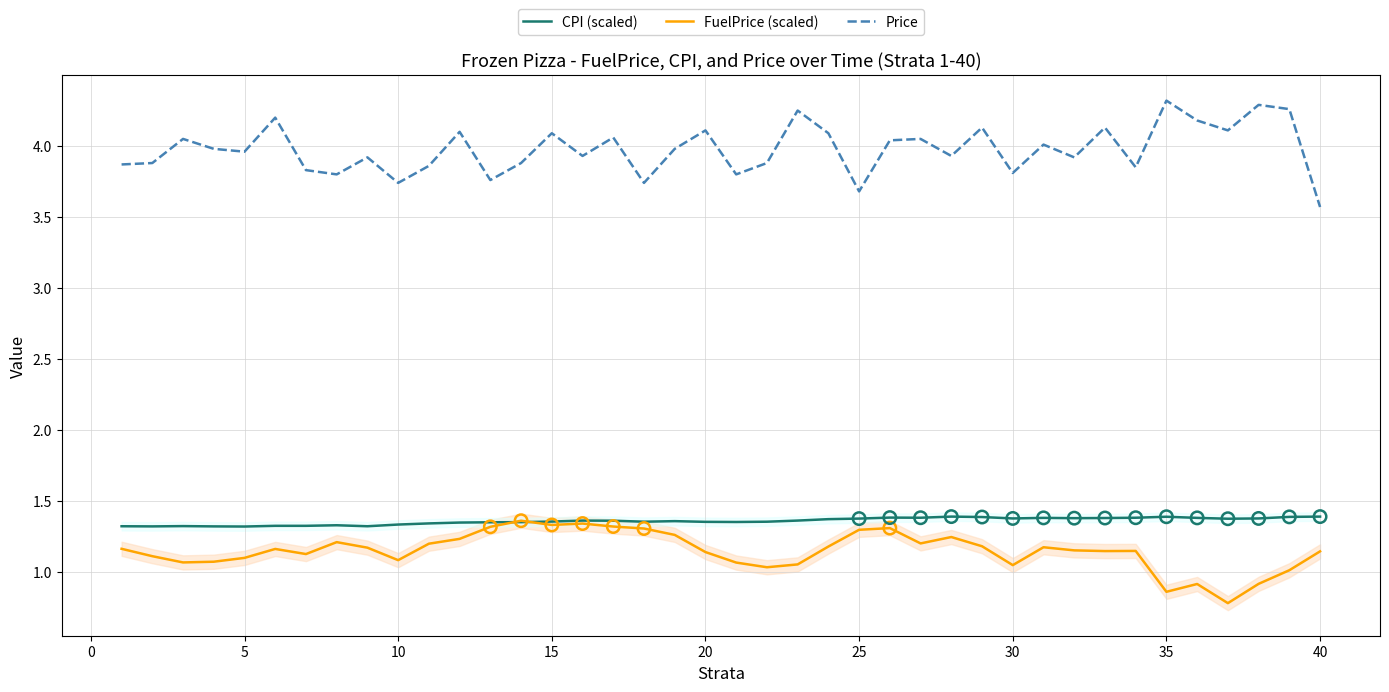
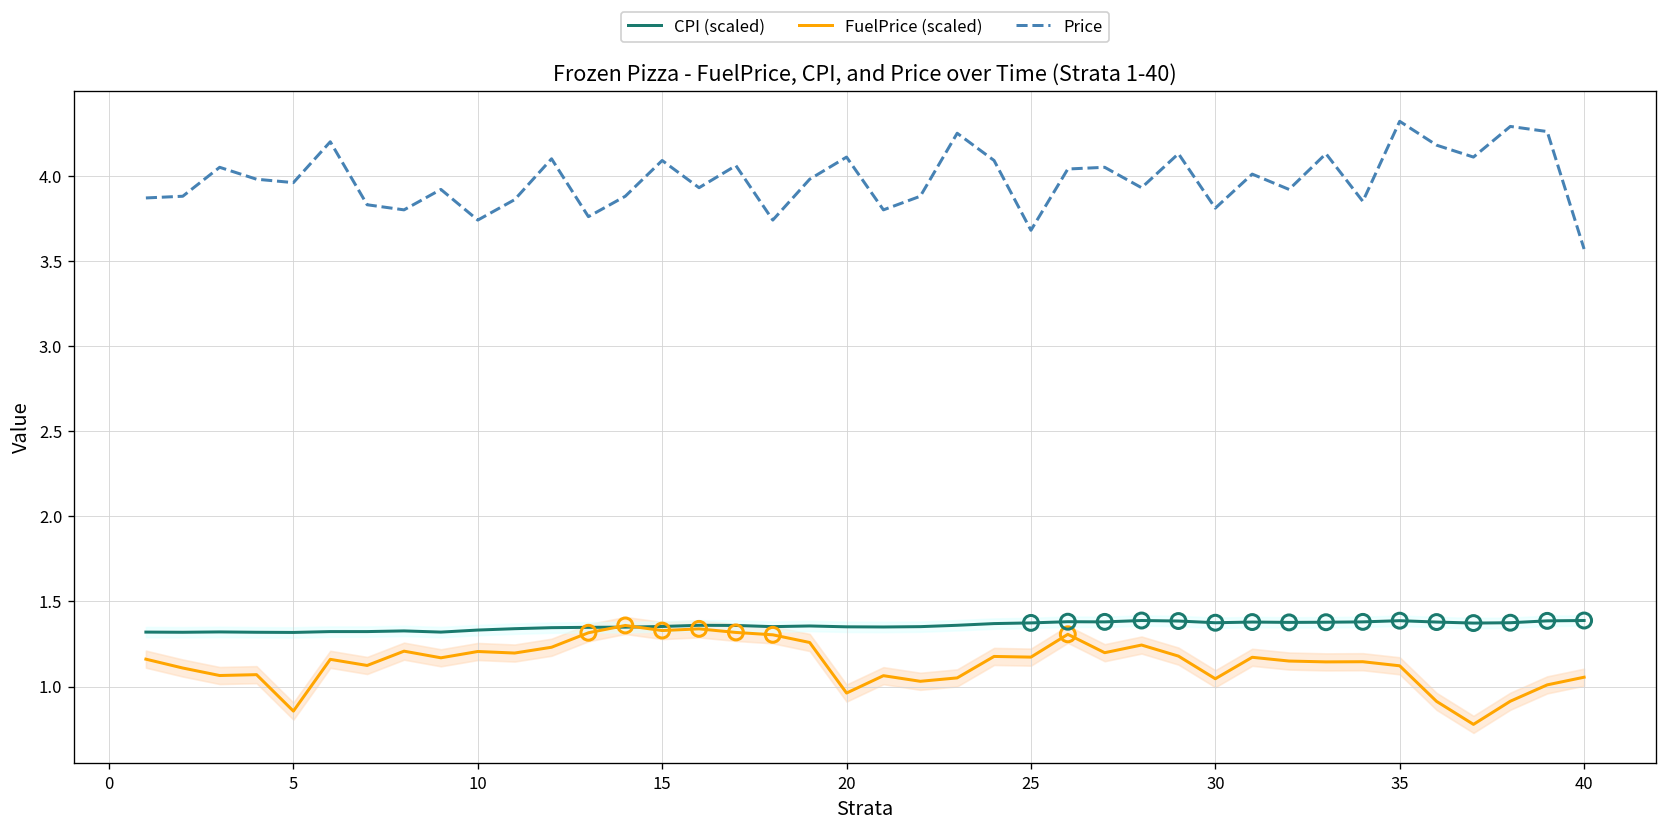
FuelPrice (scaled), 5: 1.10 -> 0.86
FuelPrice (scaled), 10: 1.08 -> 1.21
FuelPrice (scaled), 20: 1.14 -> 0.96
FuelPrice (scaled), 25: 1.30 -> 1.17
FuelPrice (scaled), 35: 0.86 -> 1.12
FuelPrice (scaled), 40: 1.14 -> 1.06
